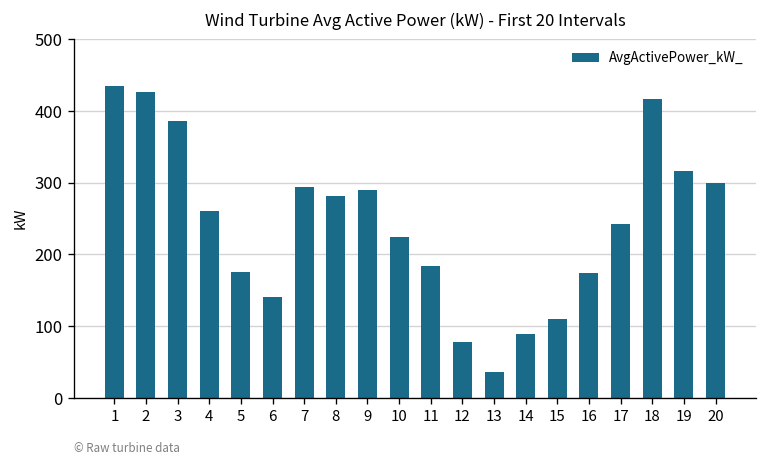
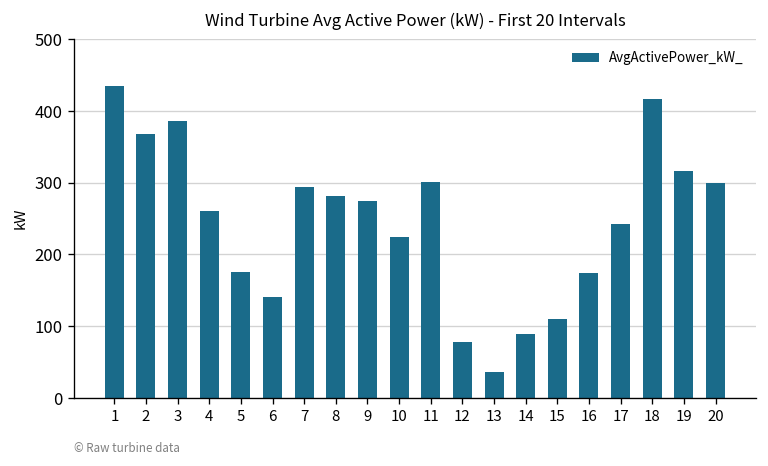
2: 430 -> 370
9: 290 -> 270
11: 180 -> 300
